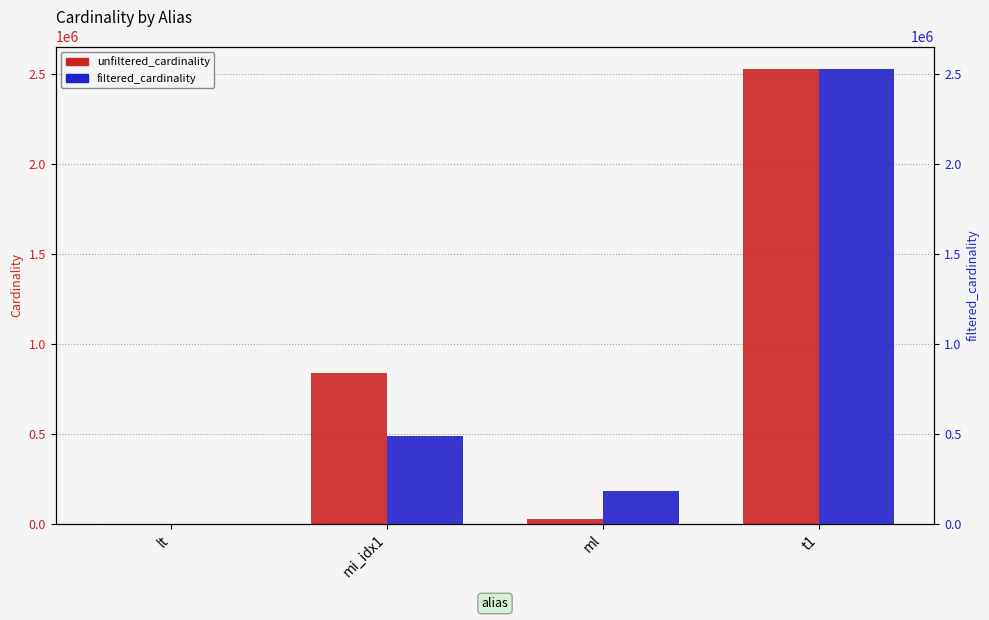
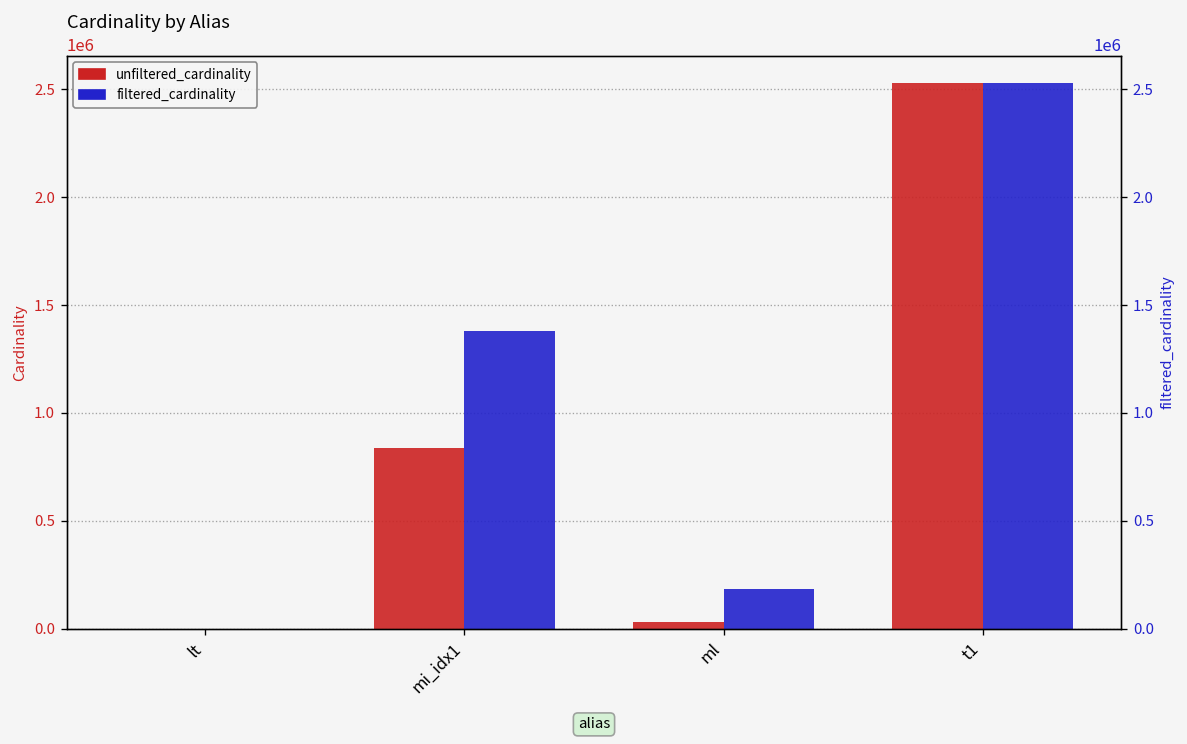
filtered_cardinality, mi_idx1: 490000 -> 1380000
